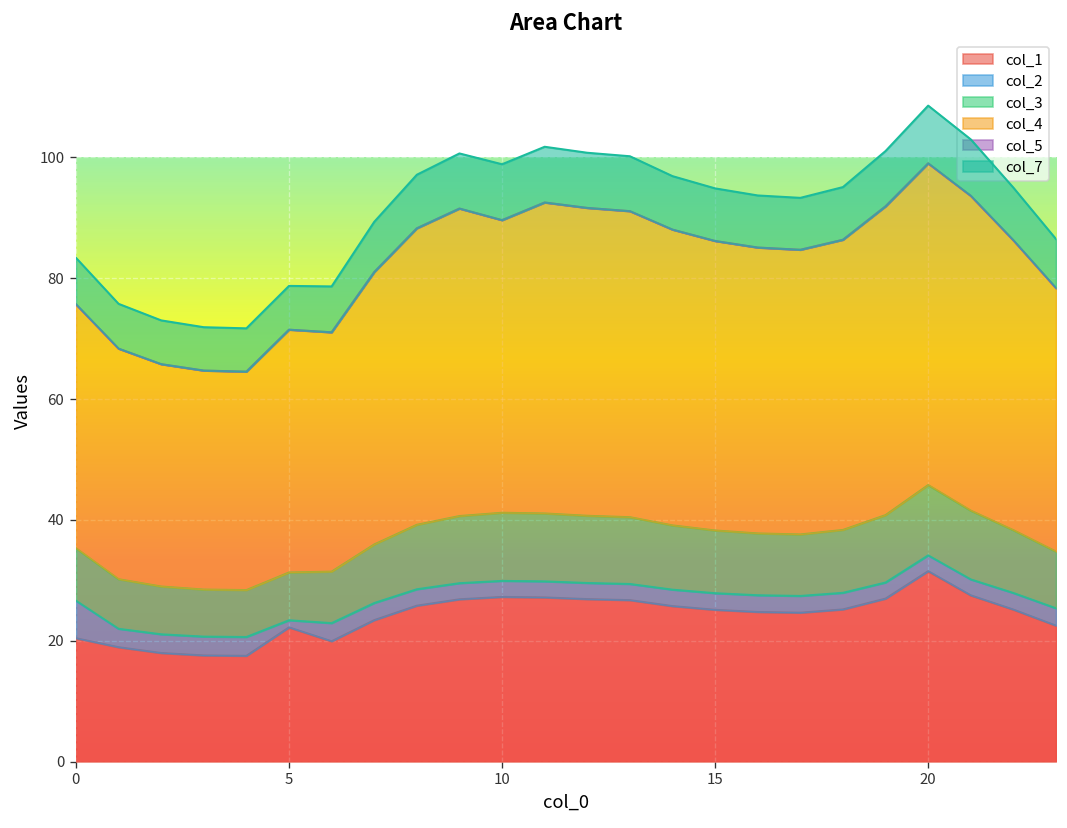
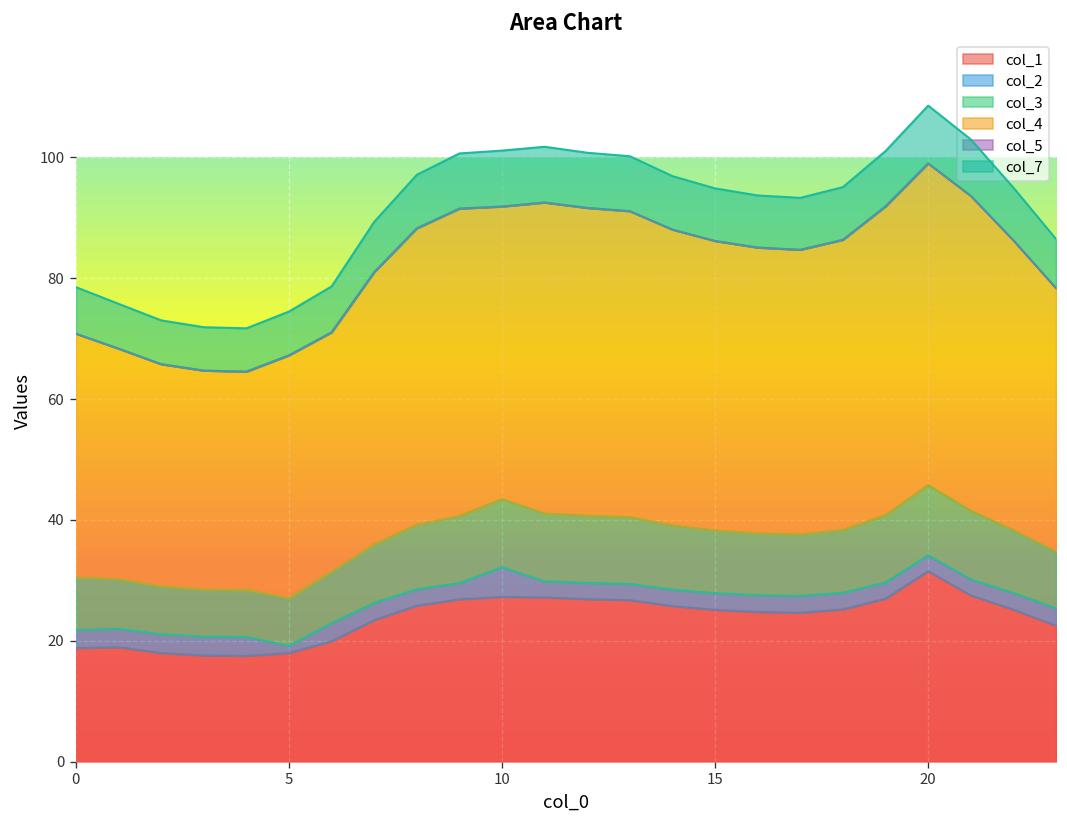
col_1, 0: 20 -> 19
col_2, 0: 6 -> 3
col_1, 5: 22 -> 18
col_2, 10: 3 -> 5
